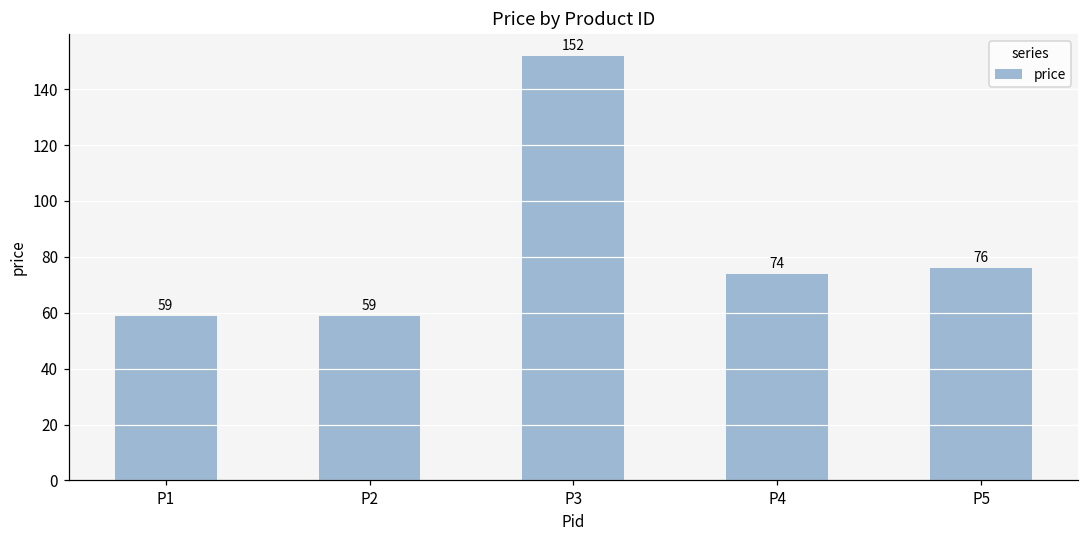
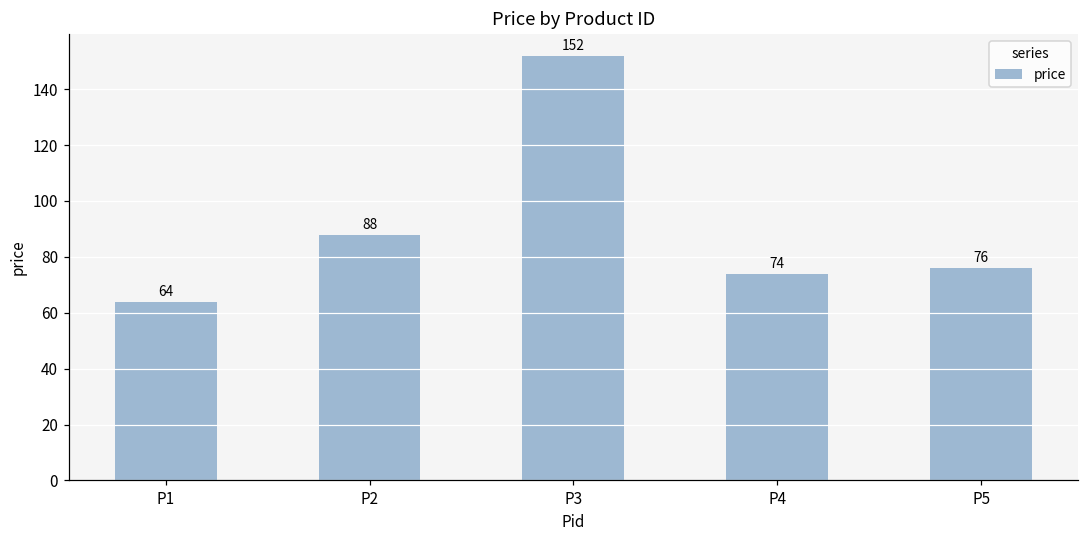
P1: 59 -> 64
P2: 59 -> 88
